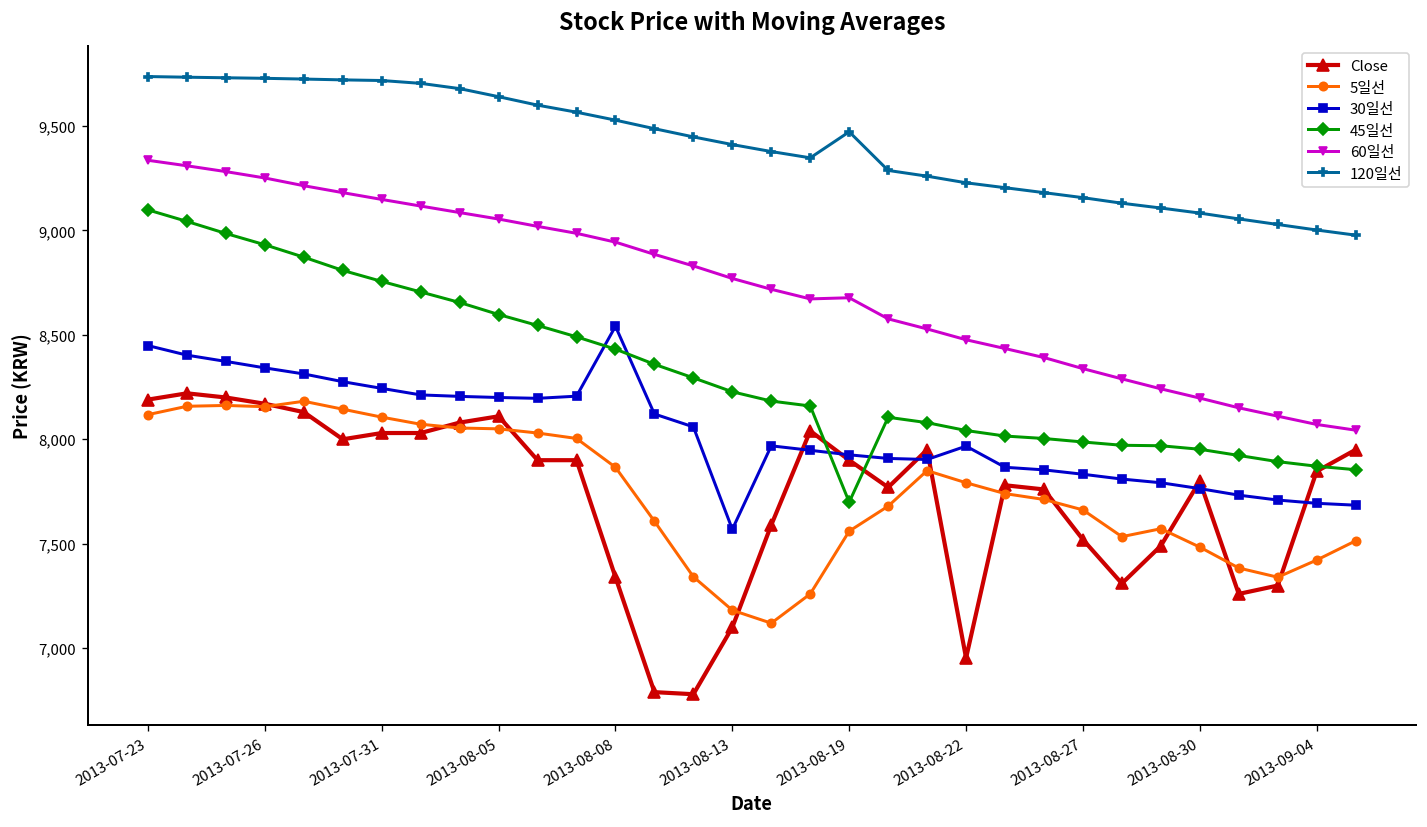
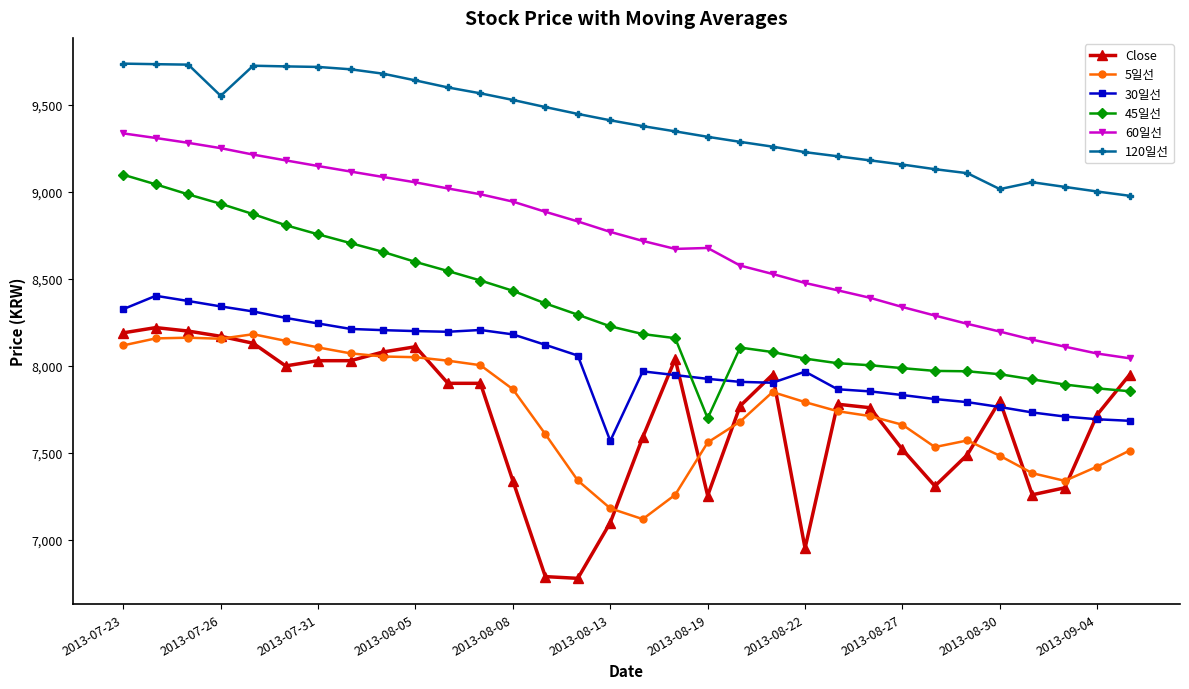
30일선, 2013-07-23: 8,450 -> 8,330
120일선, 2013-07-26: 9,730 -> 9,550
30일선, 2013-08-08: 8,540 -> 8,180
Close, 2013-08-19: 7,900 -> 7,260
120일선, 2013-08-19: 9,470 -> 9,320
120일선, 2013-08-30: 9,080 -> 9,020
Close, 2013-09-04: 7,850 -> 7,720
